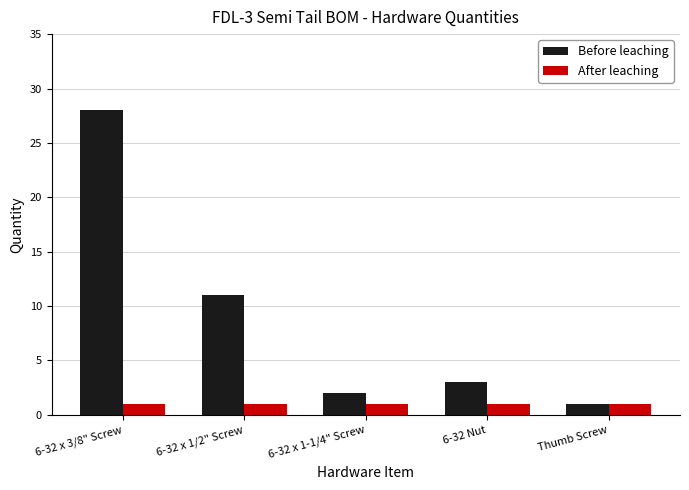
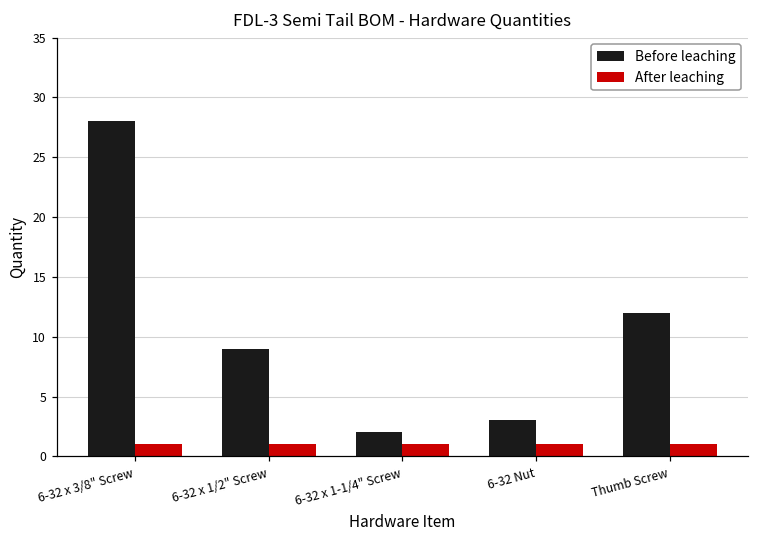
Before leaching, 6-32 x 1/2" Screw: 11 -> 9
Before leaching, Thumb Screw: 1 -> 12
